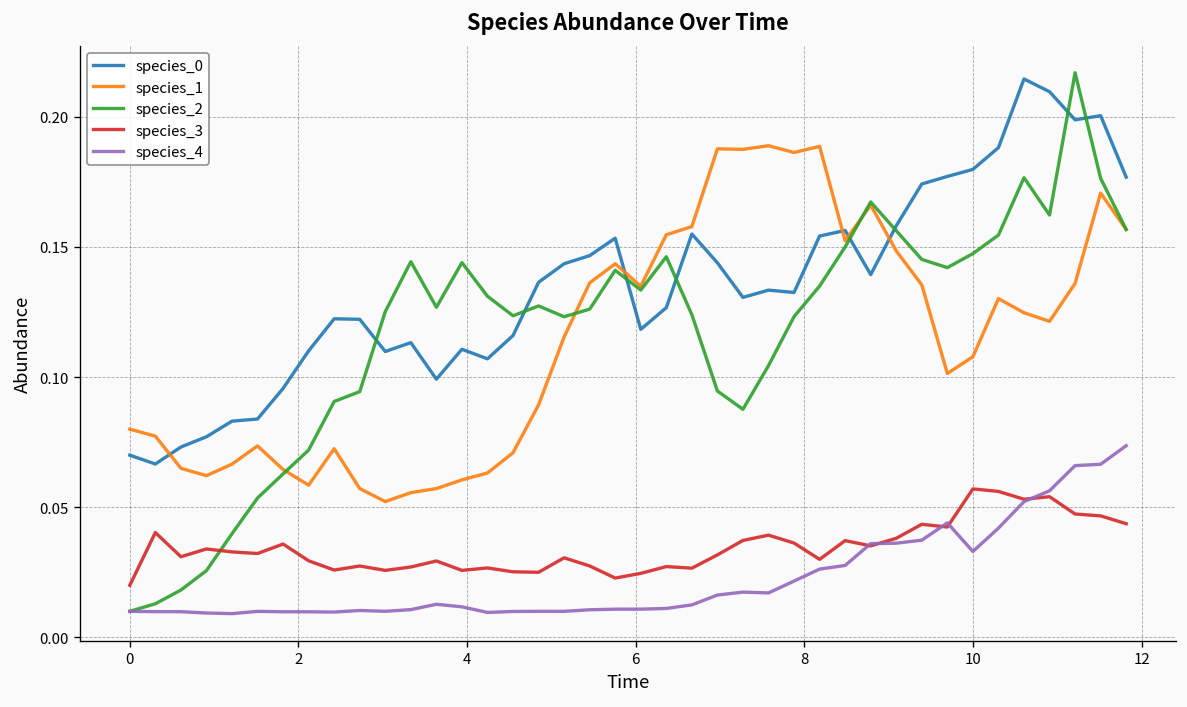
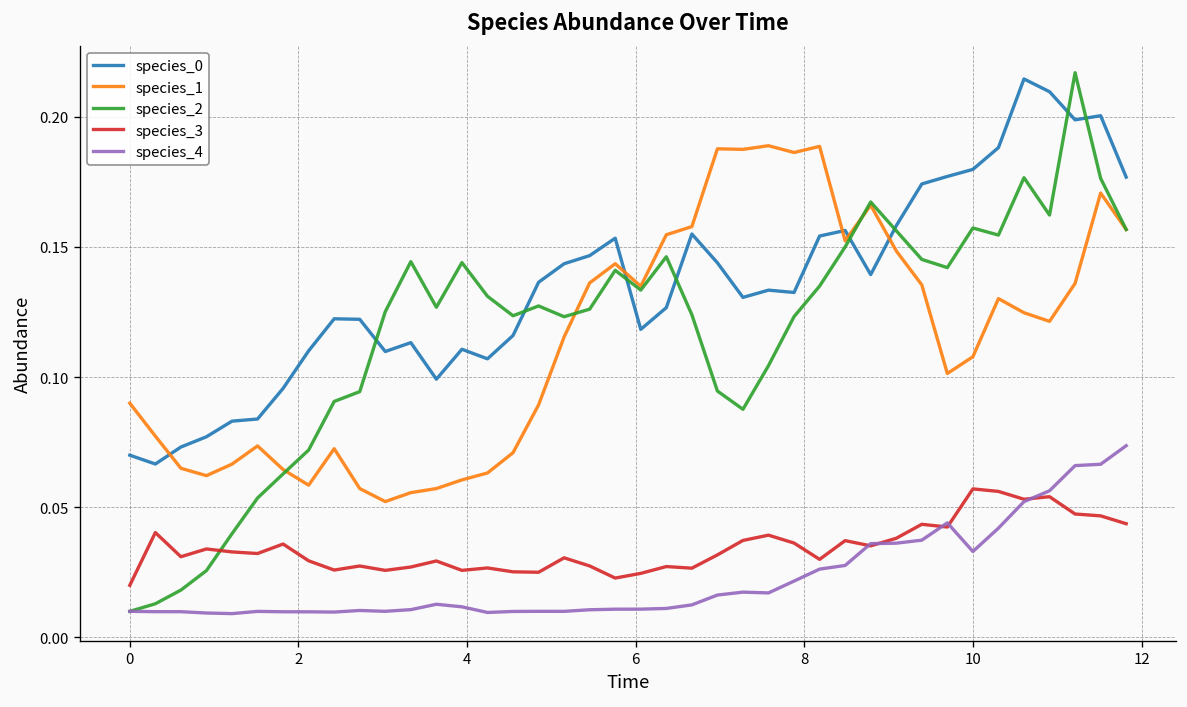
species_1, 0: 0.08 -> 0.09
species_2, 10: 0.147 -> 0.157
